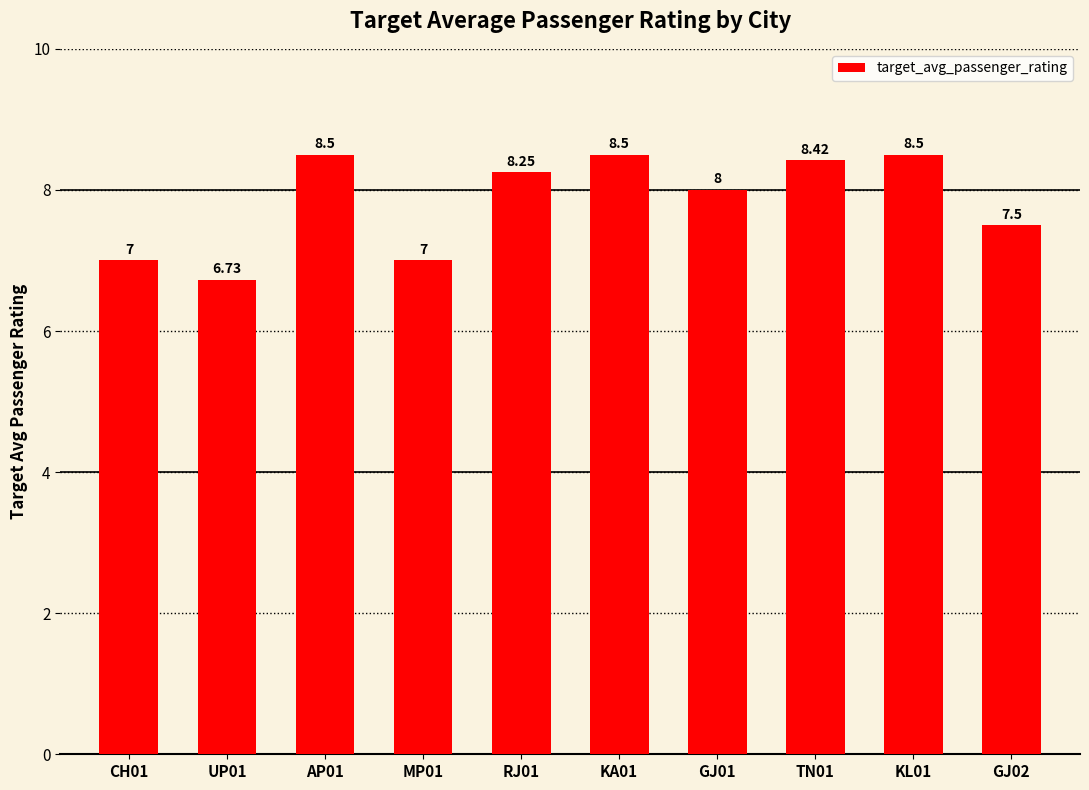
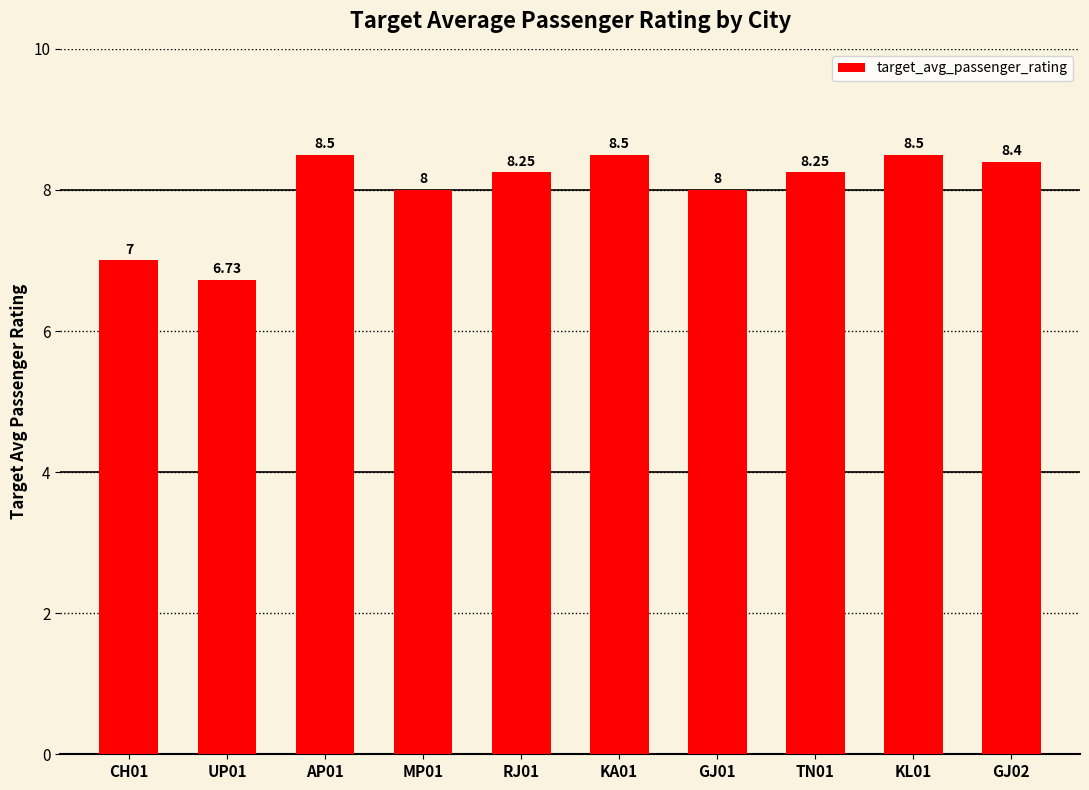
MP01: 7 -> 8
TN01: 8.42 -> 8.25
GJ02: 7.5 -> 8.4
